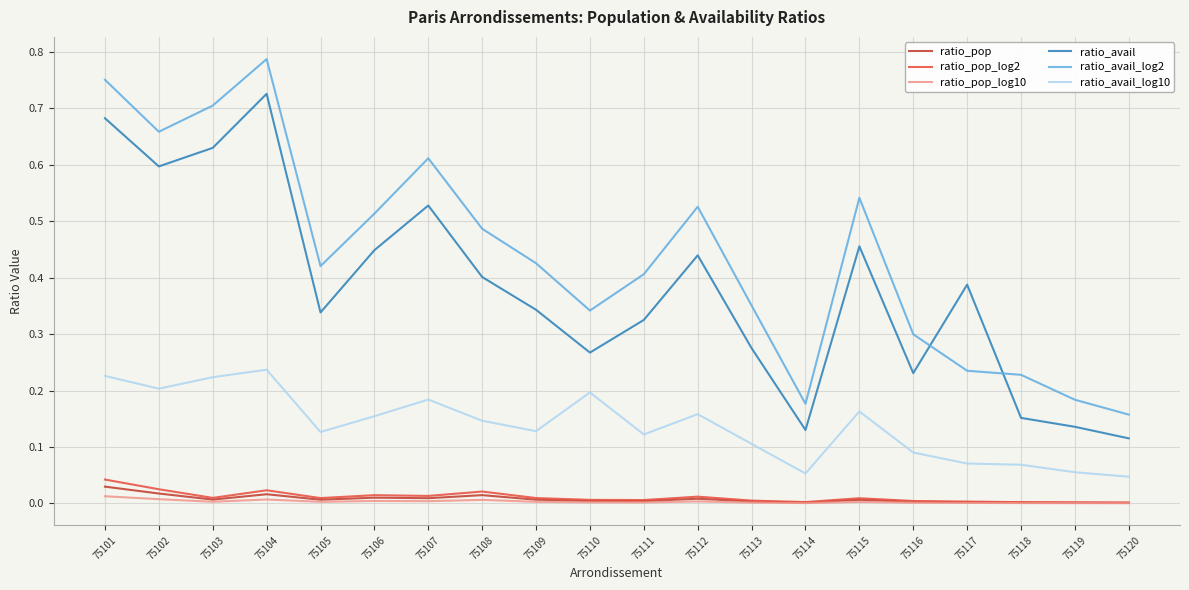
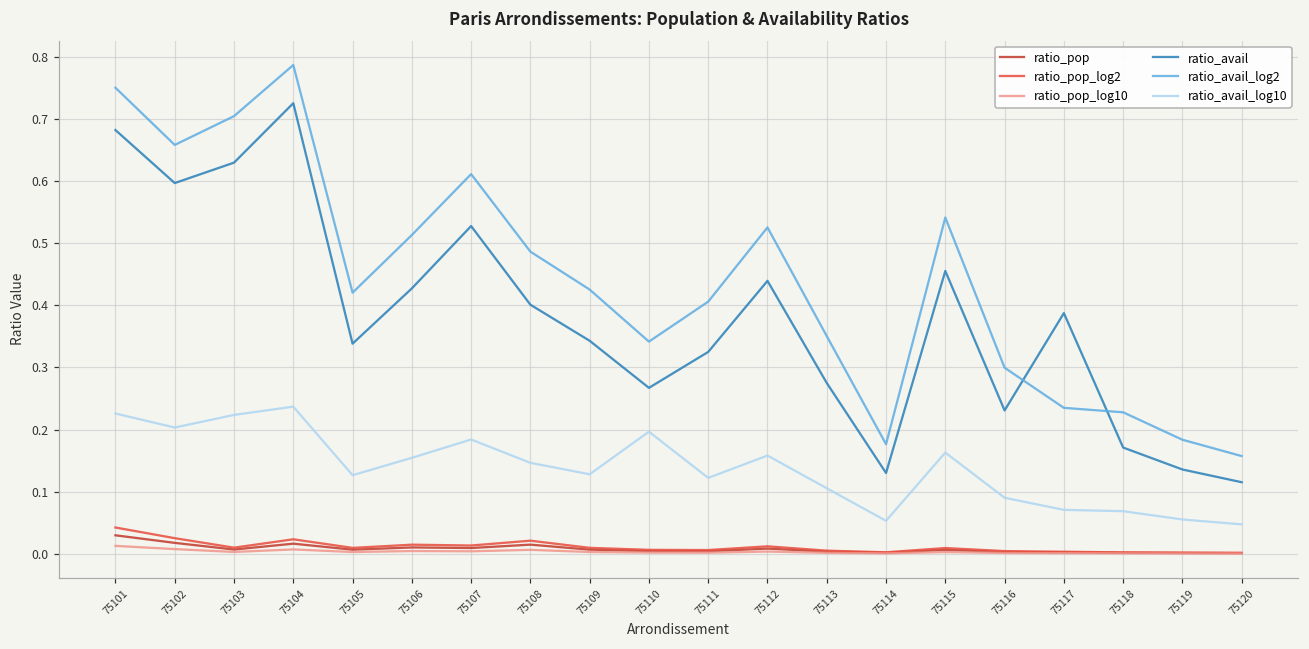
ratio_avail, 75106: 0.45 -> 0.43
ratio_avail, 75118: 0.15 -> 0.17
